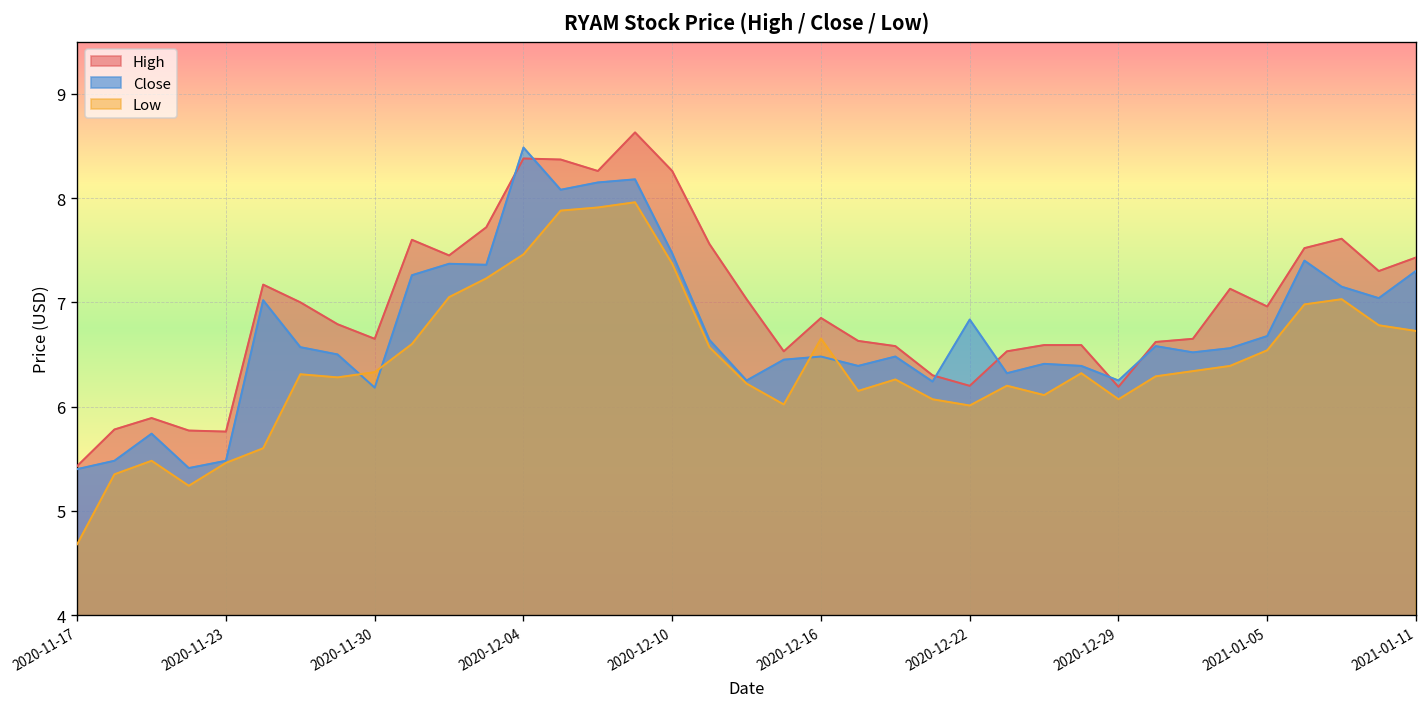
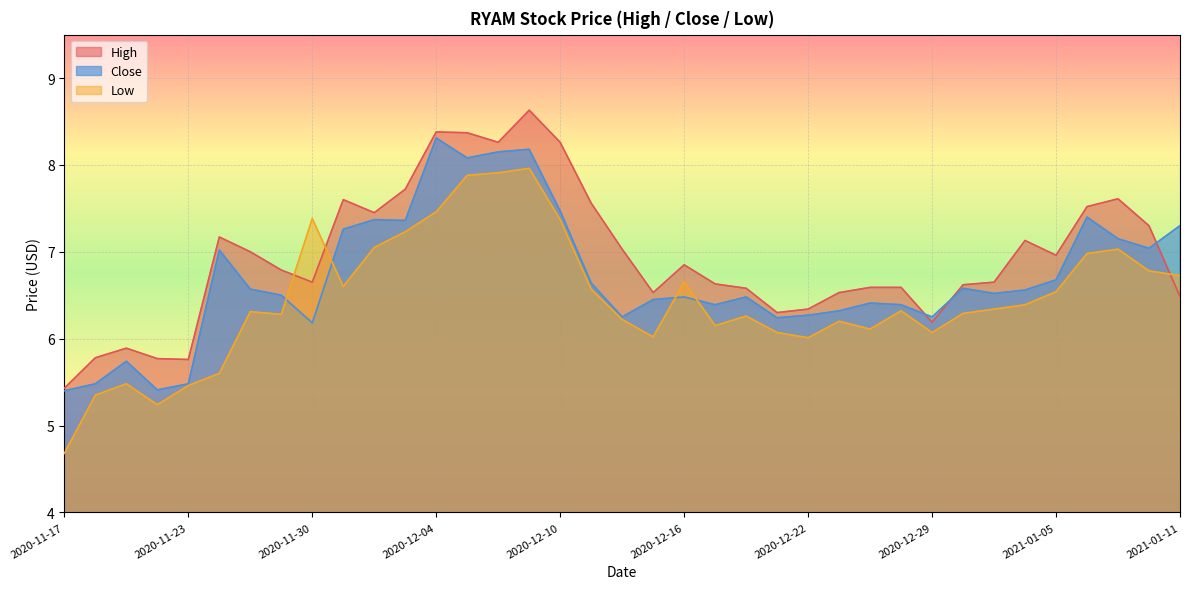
Low, 2020-11-30: 6.3 -> 7.4
Close, 2020-12-04: 8.5 -> 8.3
High, 2020-12-22: 6.2 -> 6.3
Close, 2020-12-22: 6.8 -> 6.3
High, 2021-01-11: 7.4 -> 6.5
